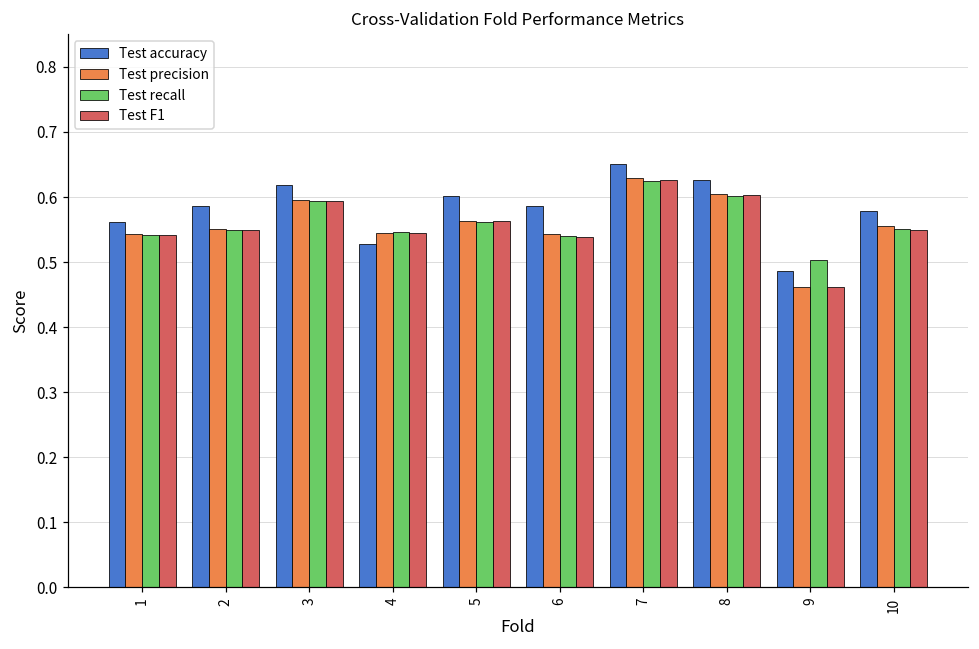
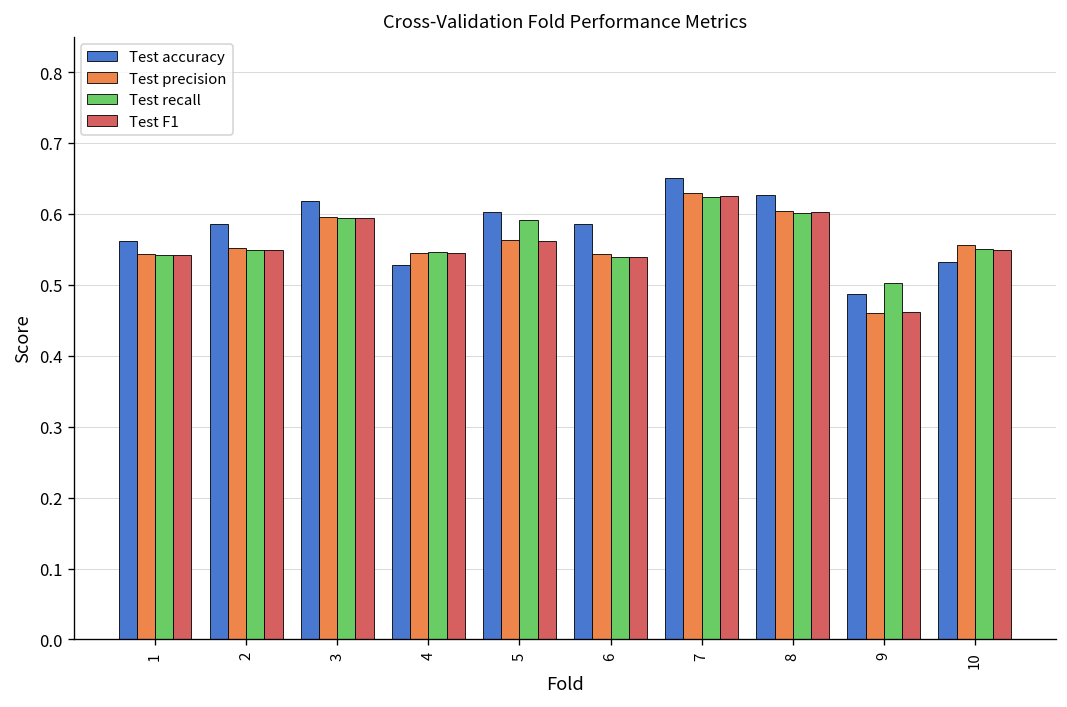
Test recall, 5: 0.56 -> 0.59
Test accuracy, 10: 0.58 -> 0.53
